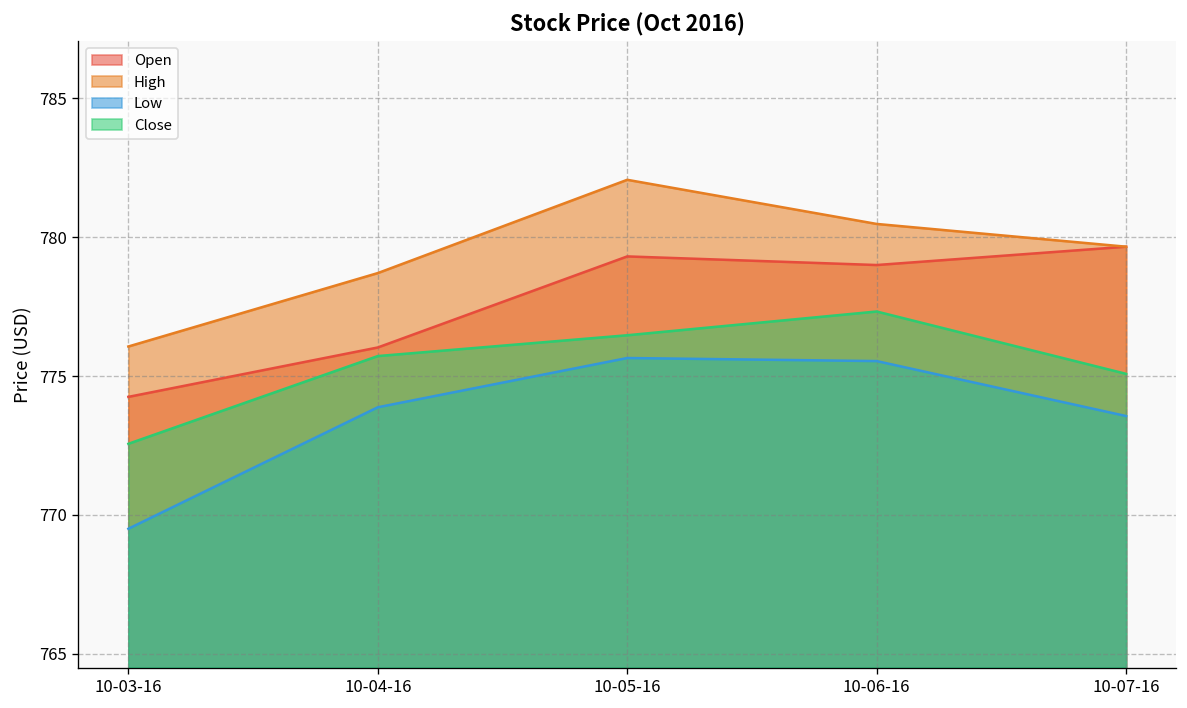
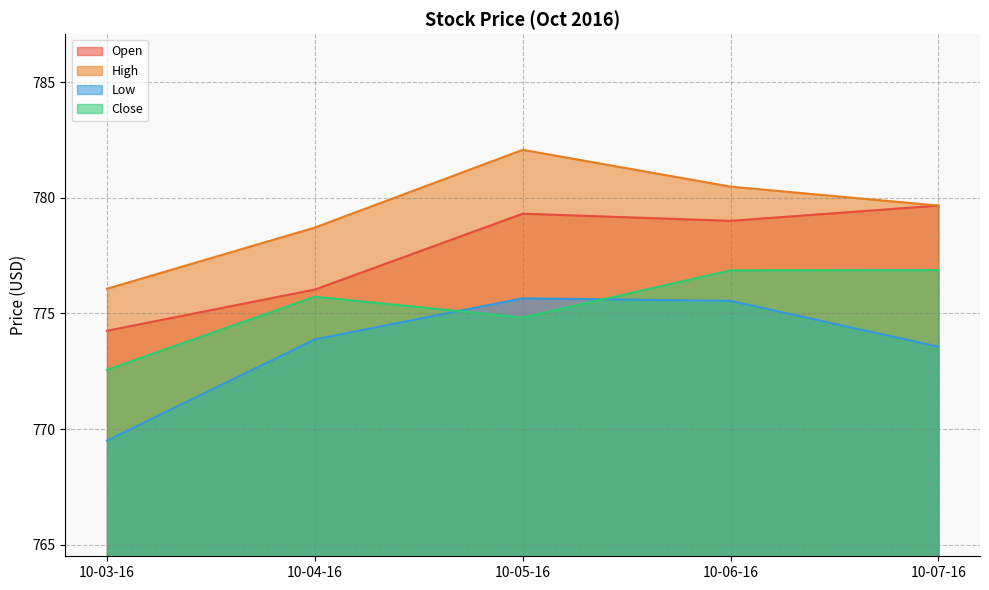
Close, 10-05-16: 776.5 -> 774.8
Close, 10-06-16: 777.3 -> 776.9
Close, 10-07-16: 775.1 -> 776.9
